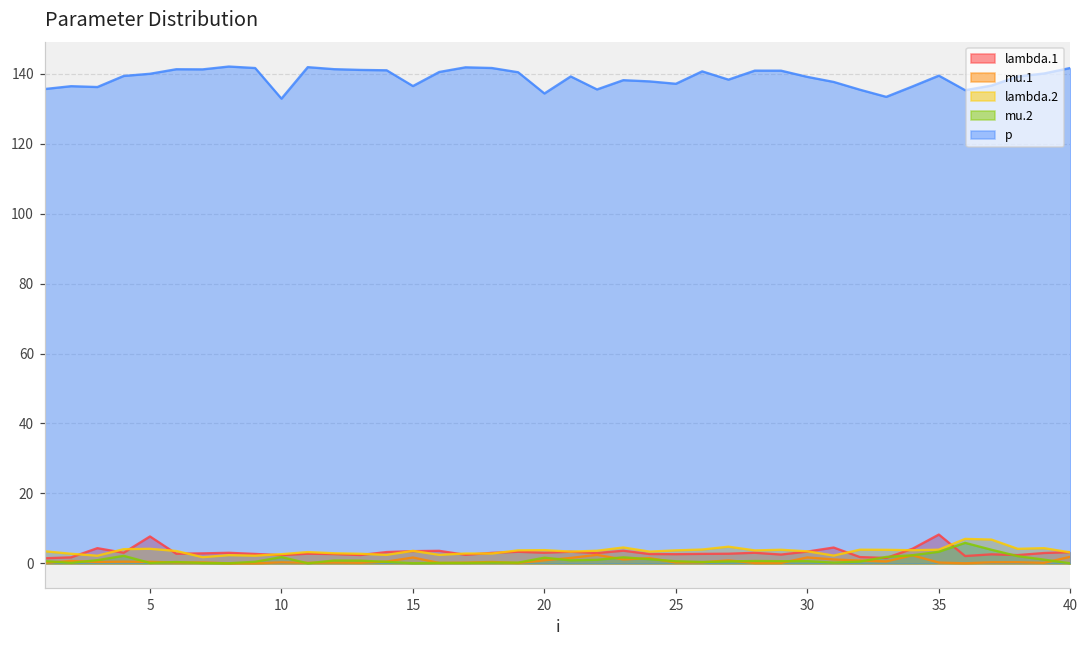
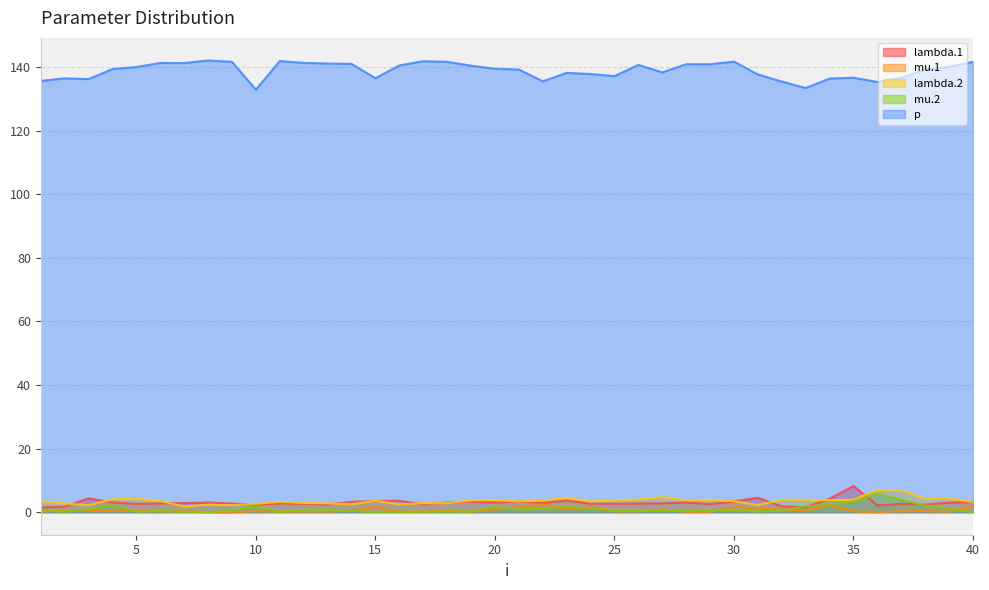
lambda.1, 5: 8 -> 3
p, 20: 134 -> 139
p, 30: 139 -> 142
p, 35: 139 -> 137
